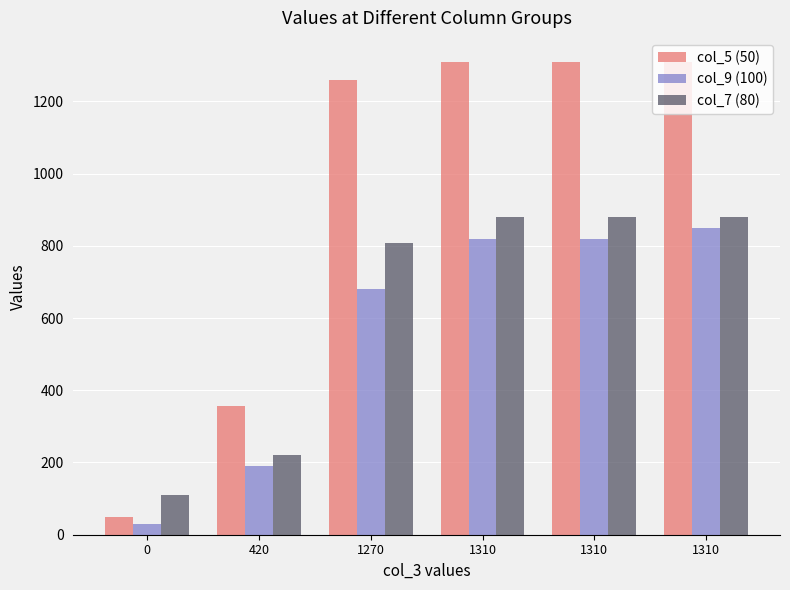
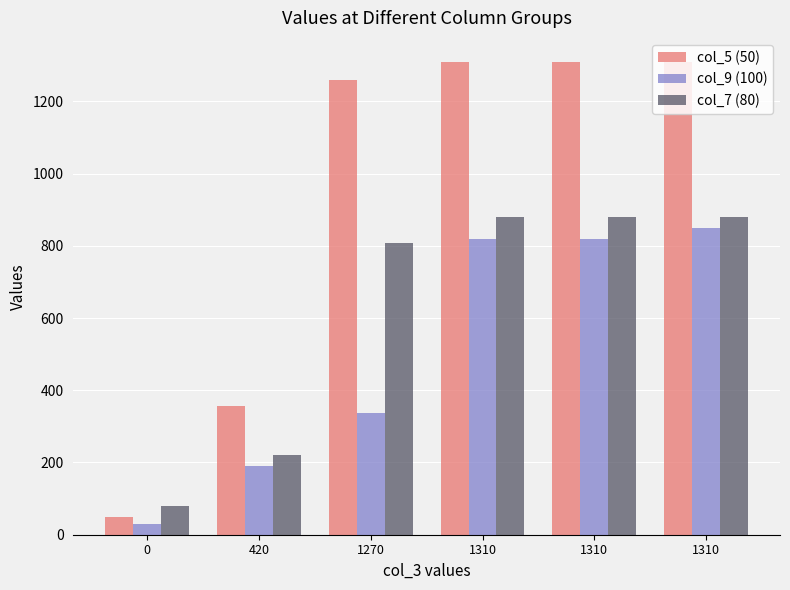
col_7 (80), 0: 110 -> 80
col_9 (100), 1270: 680 -> 340
